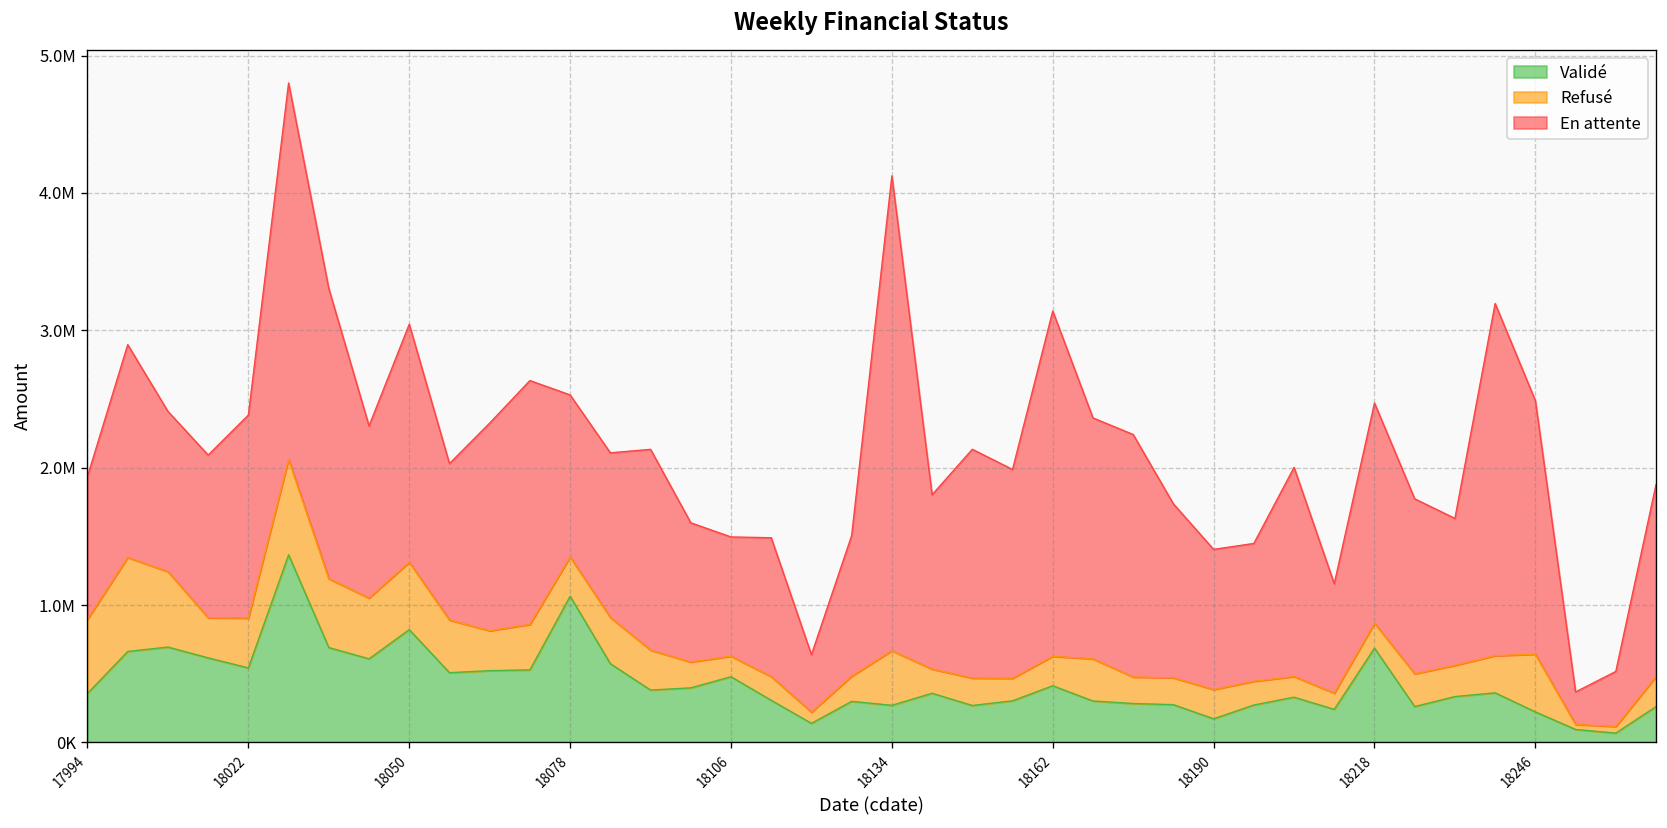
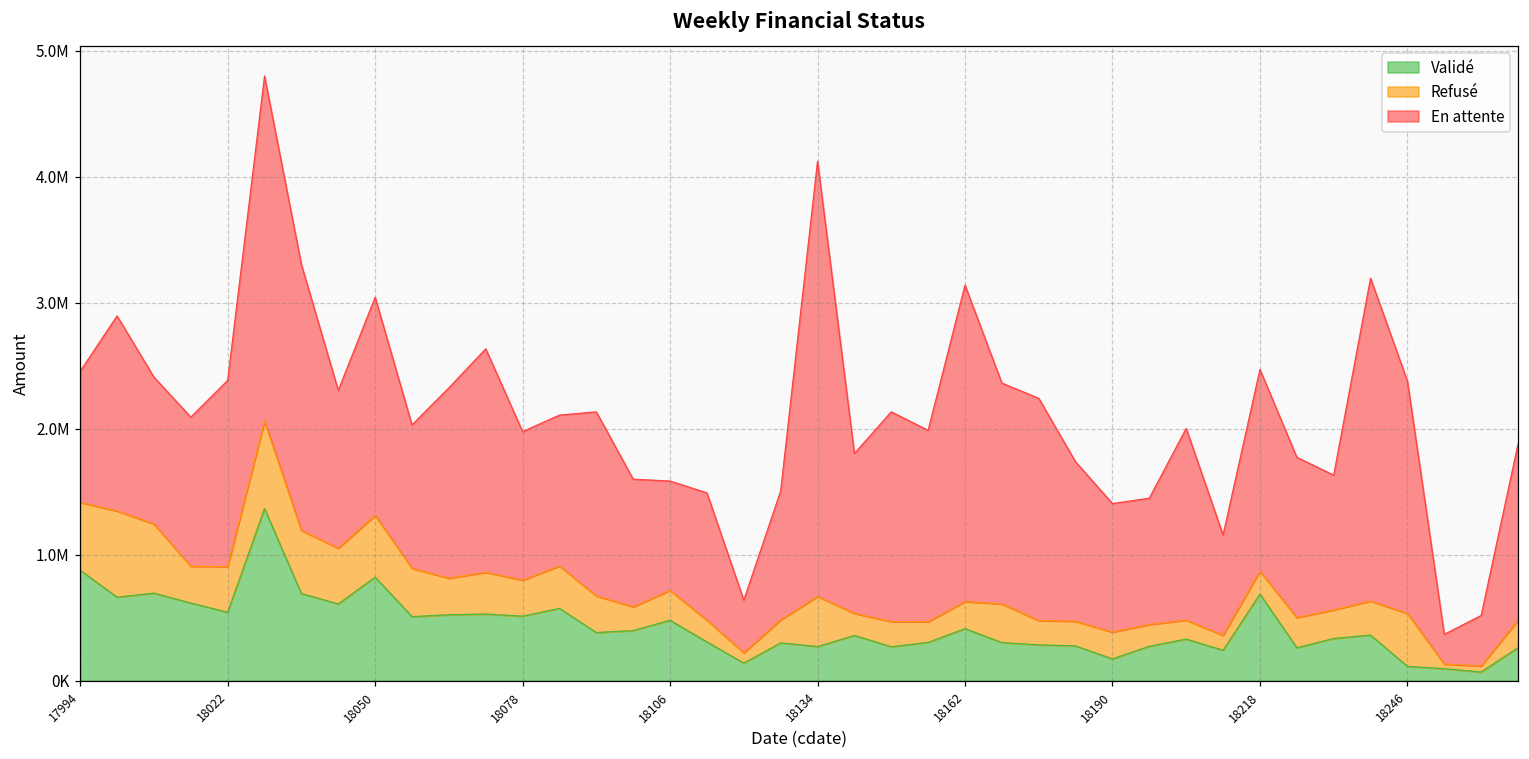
Validé, 17994: 360000 -> 880000
Validé, 18078: 1060000 -> 510000
Refusé, 18106: 150000 -> 240000
Validé, 18246: 220000 -> 110000
